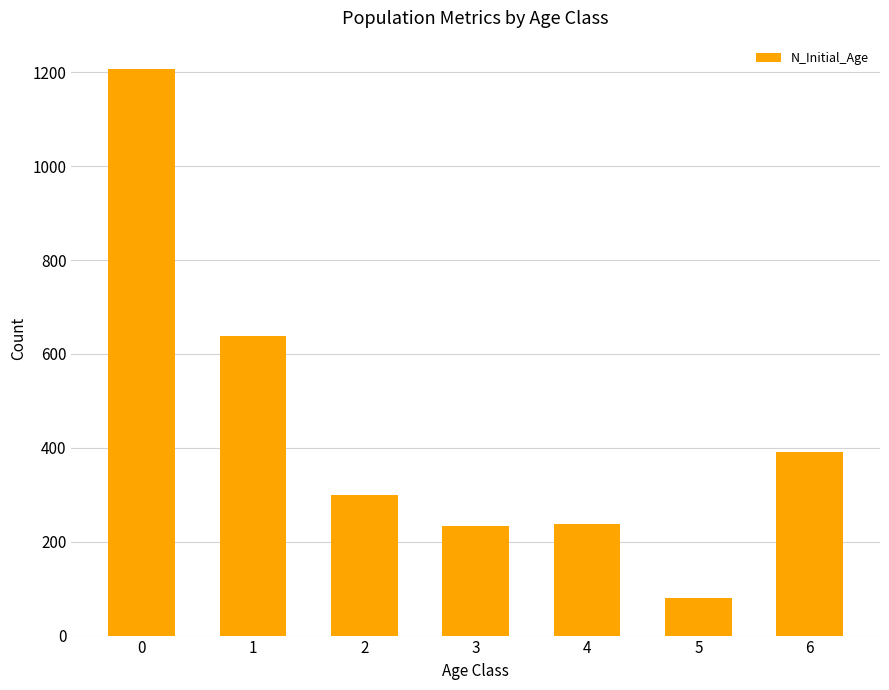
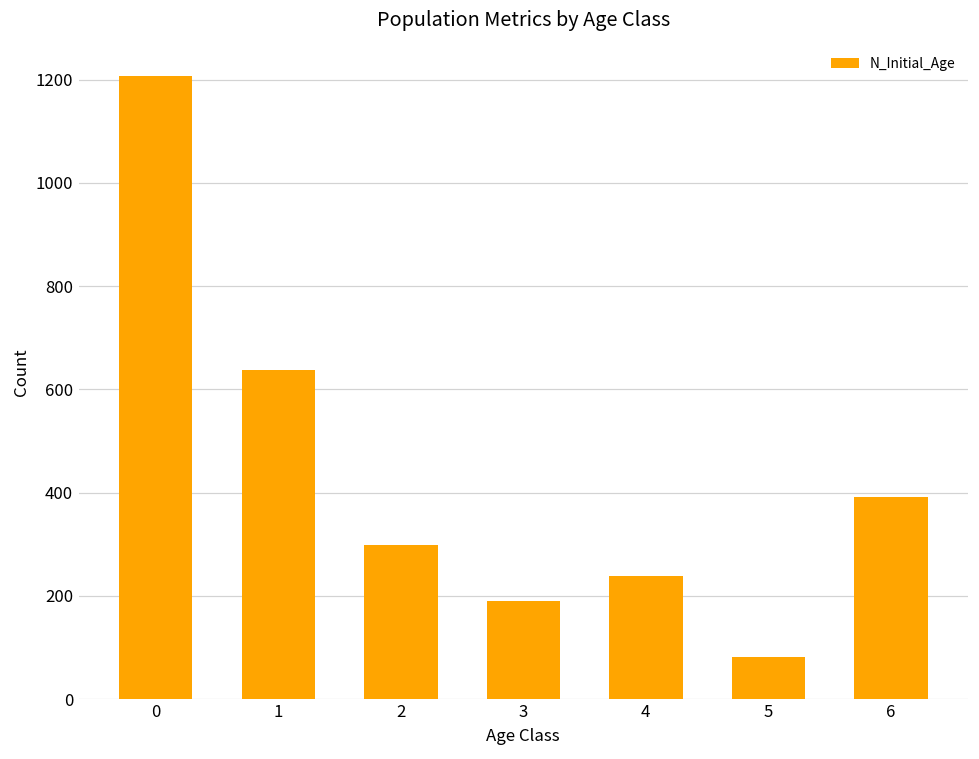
3: 230 -> 190
